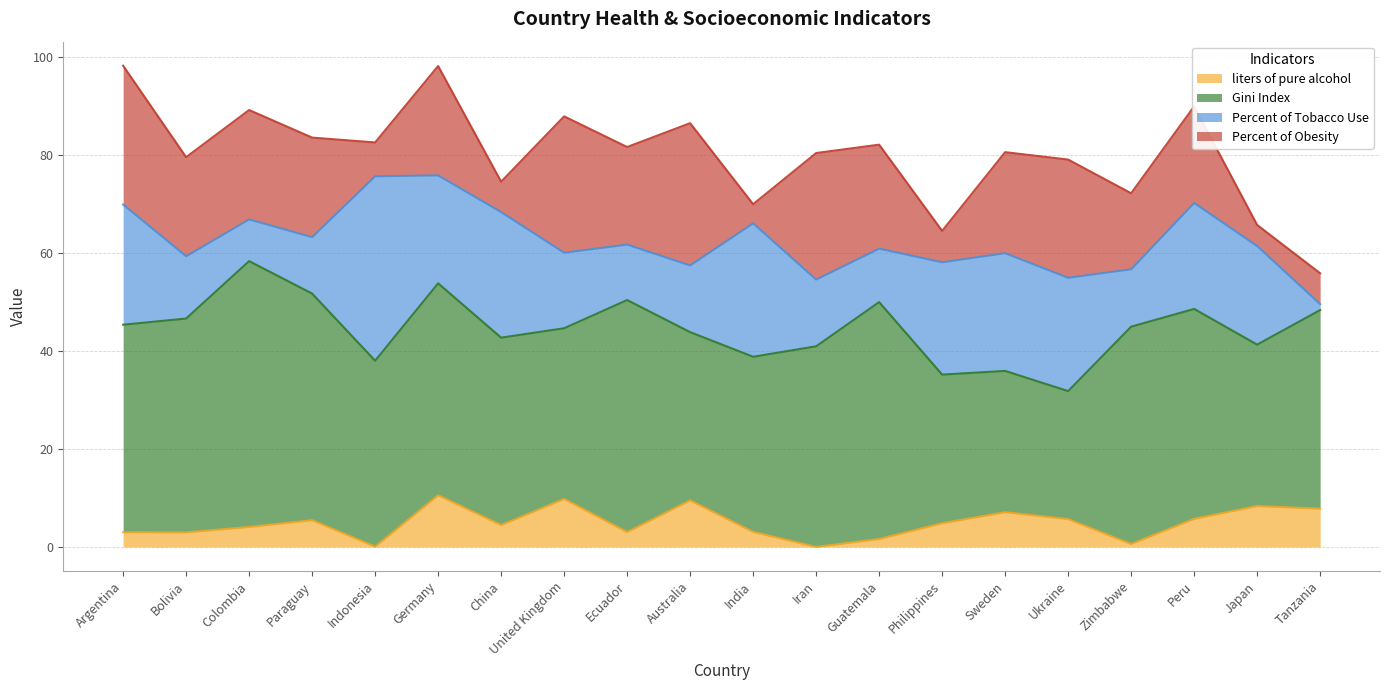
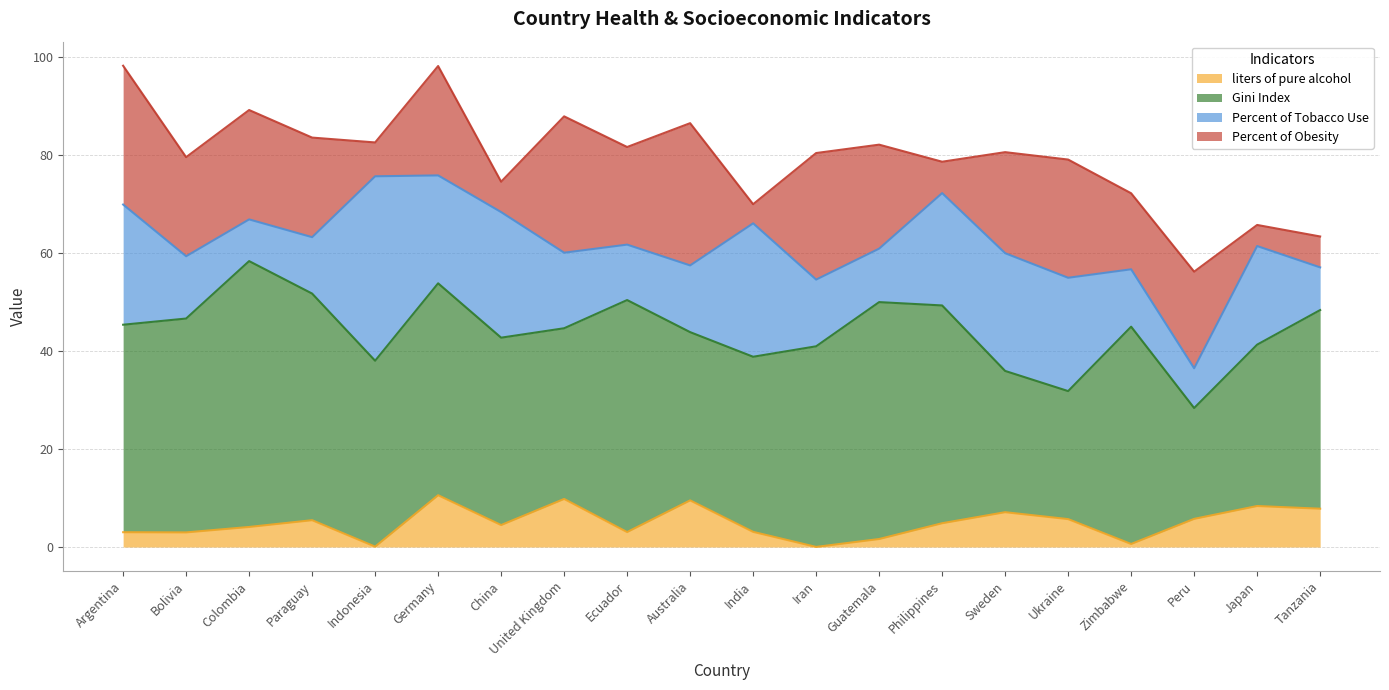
Gini Index, Philippines: 30 -> 44
Gini Index, Peru: 43 -> 23
Percent of Tobacco Use, Peru: 22 -> 8
Percent of Tobacco Use, Tanzania: 1 -> 9
